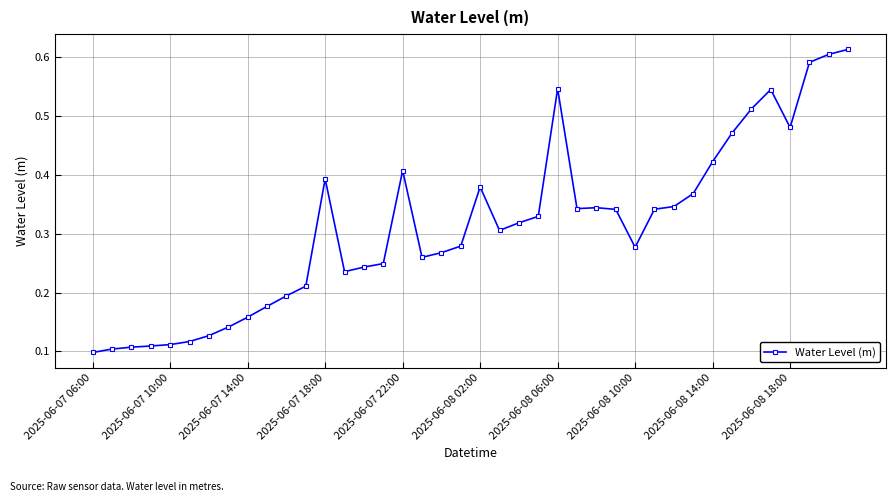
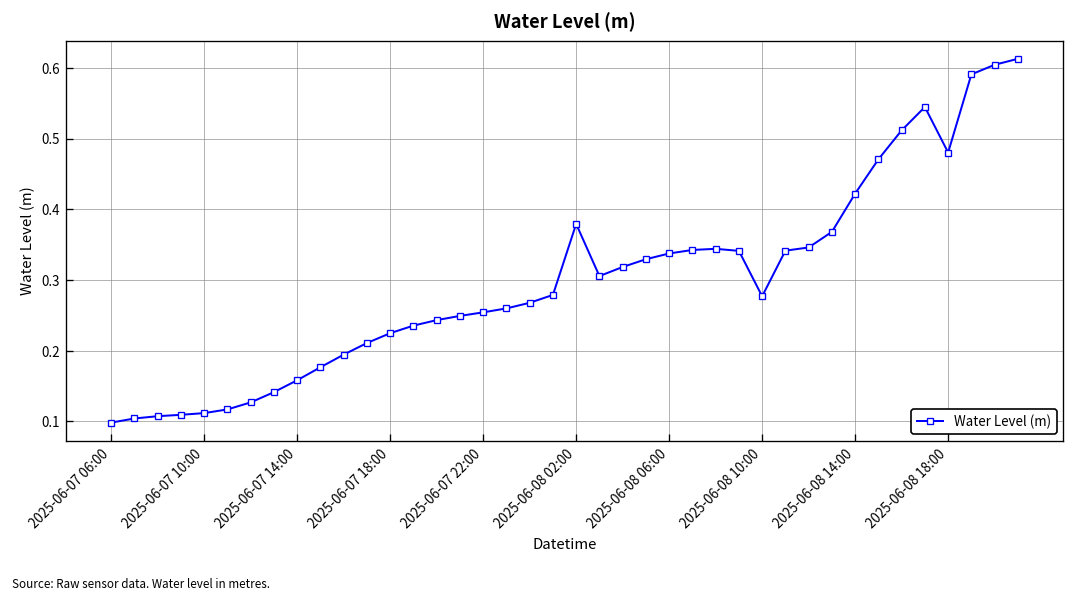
2025-06-07 18:00: 0.39 -> 0.22
2025-06-07 22:00: 0.41 -> 0.25
2025-06-08 06:00: 0.55 -> 0.34
